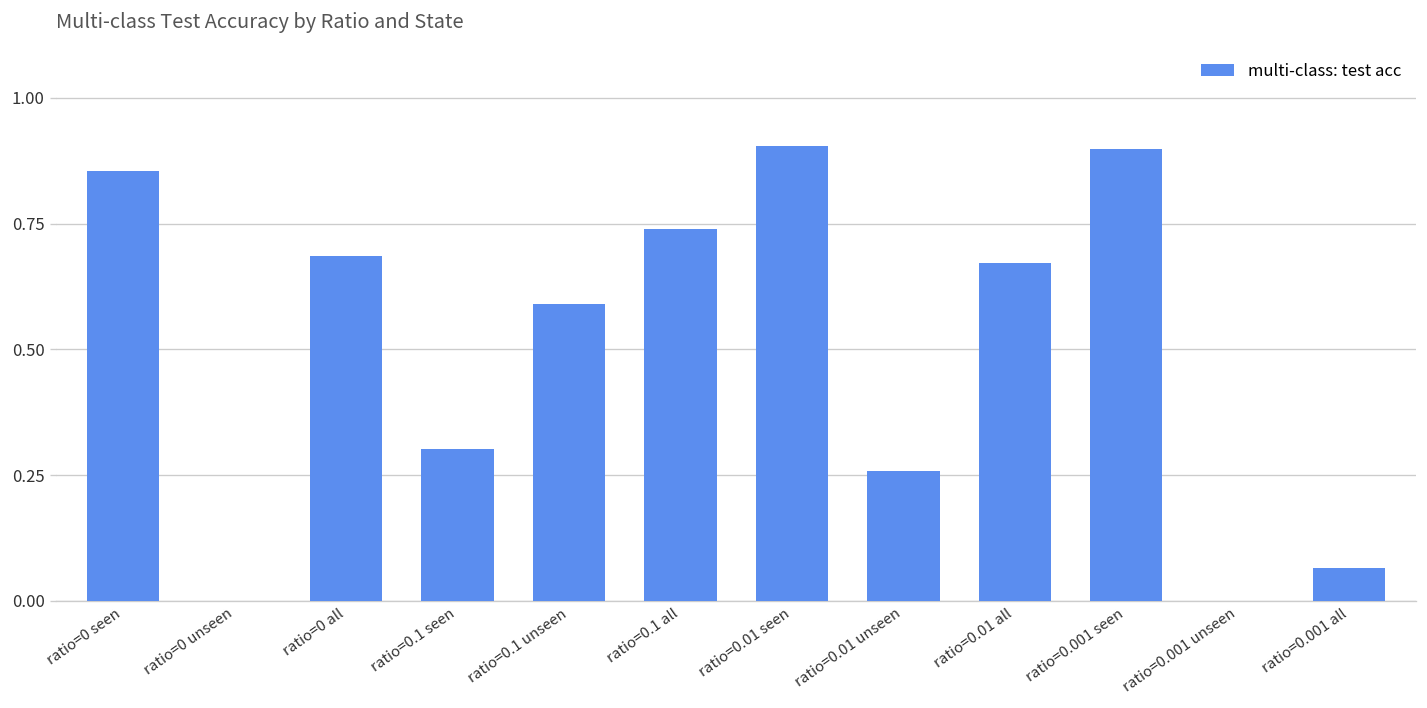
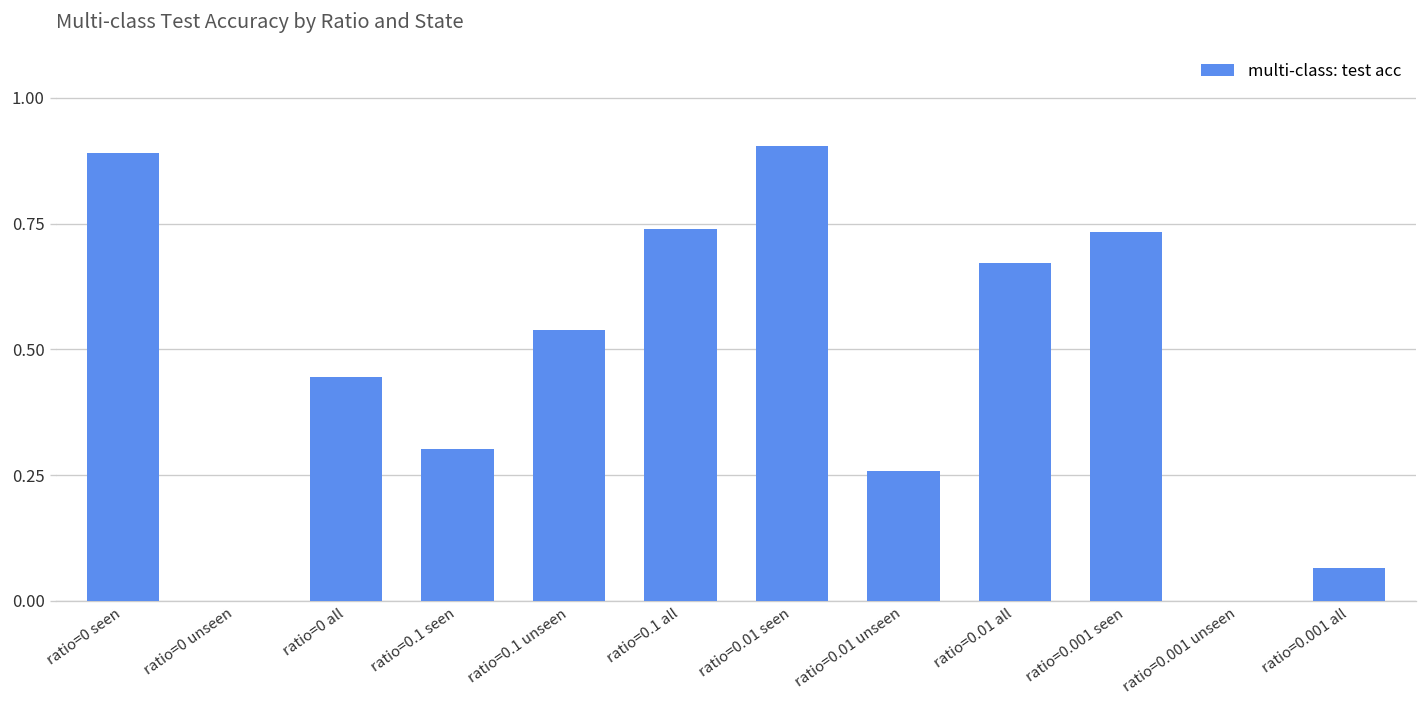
ratio=0 seen: 0.86 -> 0.89
ratio=0 all: 0.69 -> 0.45
ratio=0.1 unseen: 0.59 -> 0.54
ratio=0.001 seen: 0.90 -> 0.73
